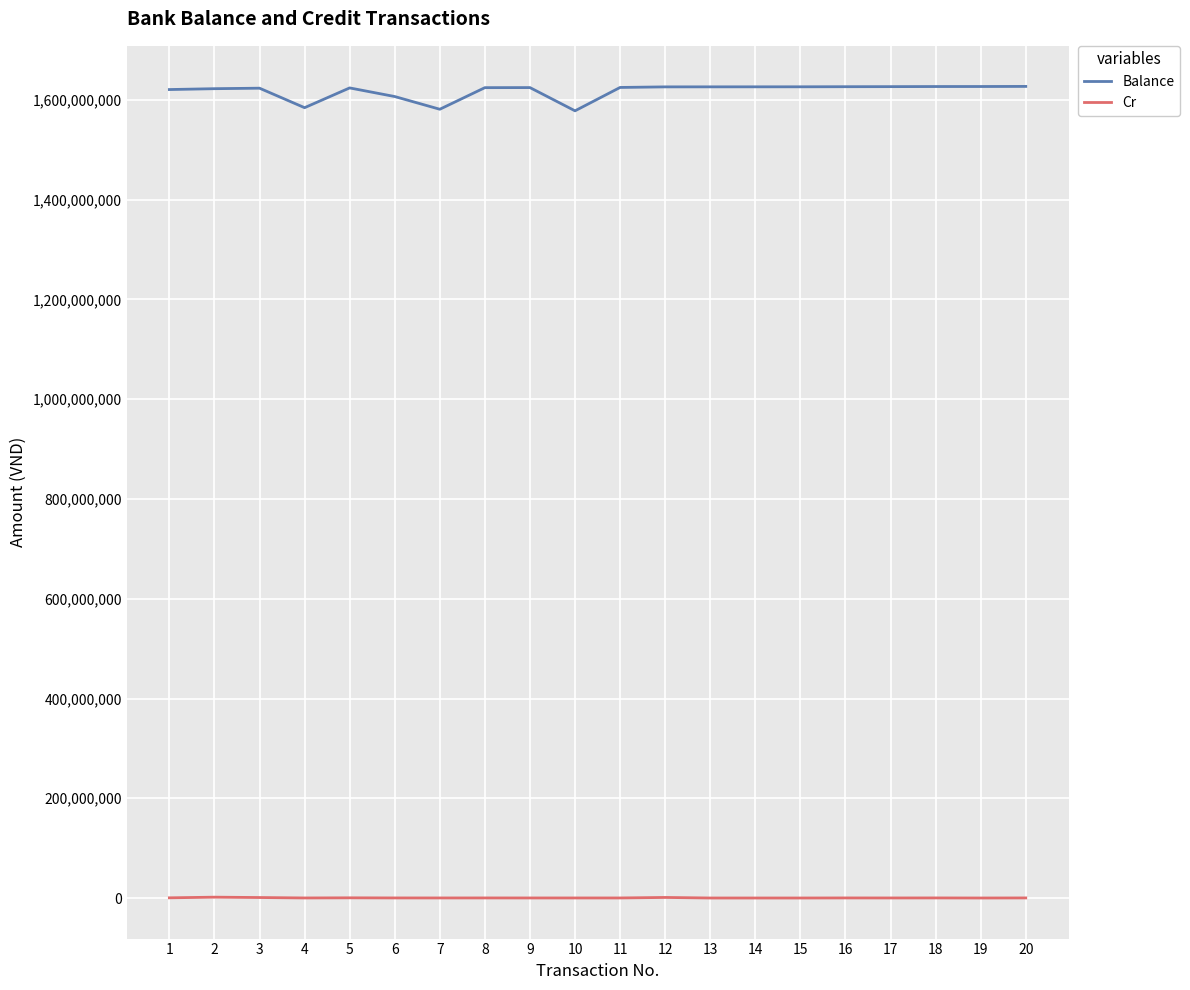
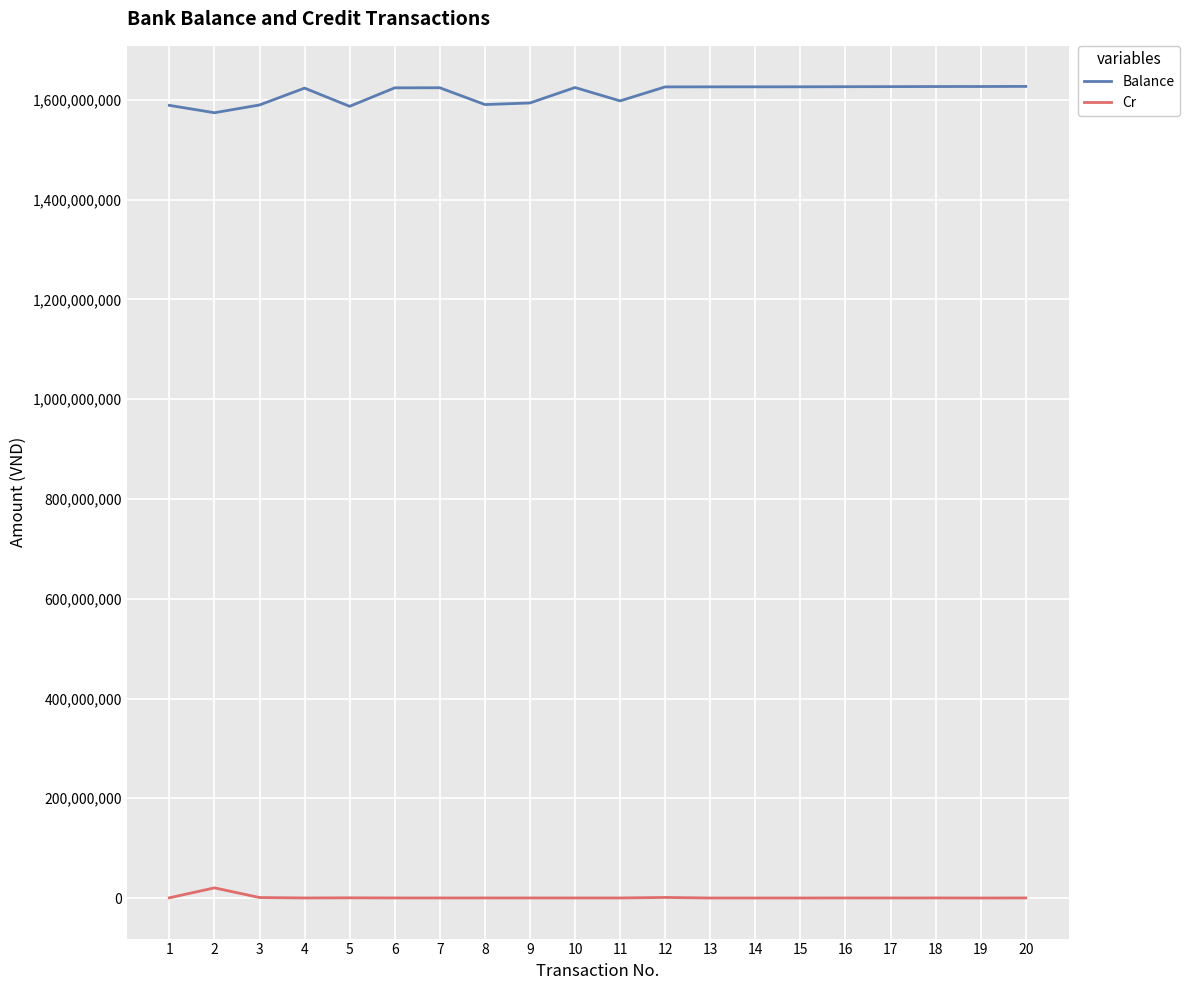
Balance, 1: 1,620,000,000 -> 1,590,000,000
Balance, 2: 1,620,000,000 -> 1,570,000,000
Cr, 2: 0 -> 20,000,000
Balance, 3: 1,620,000,000 -> 1,590,000,000
Balance, 4: 1,580,000,000 -> 1,620,000,000
Balance, 5: 1,620,000,000 -> 1,590,000,000
Balance, 6: 1,610,000,000 -> 1,620,000,000
Balance, 7: 1,580,000,000 -> 1,620,000,000
Balance, 8: 1,620,000,000 -> 1,590,000,000
Balance, 9: 1,620,000,000 -> 1,590,000,000
Balance, 10: 1,580,000,000 -> 1,620,000,000
Balance, 11: 1,620,000,000 -> 1,600,000,000
